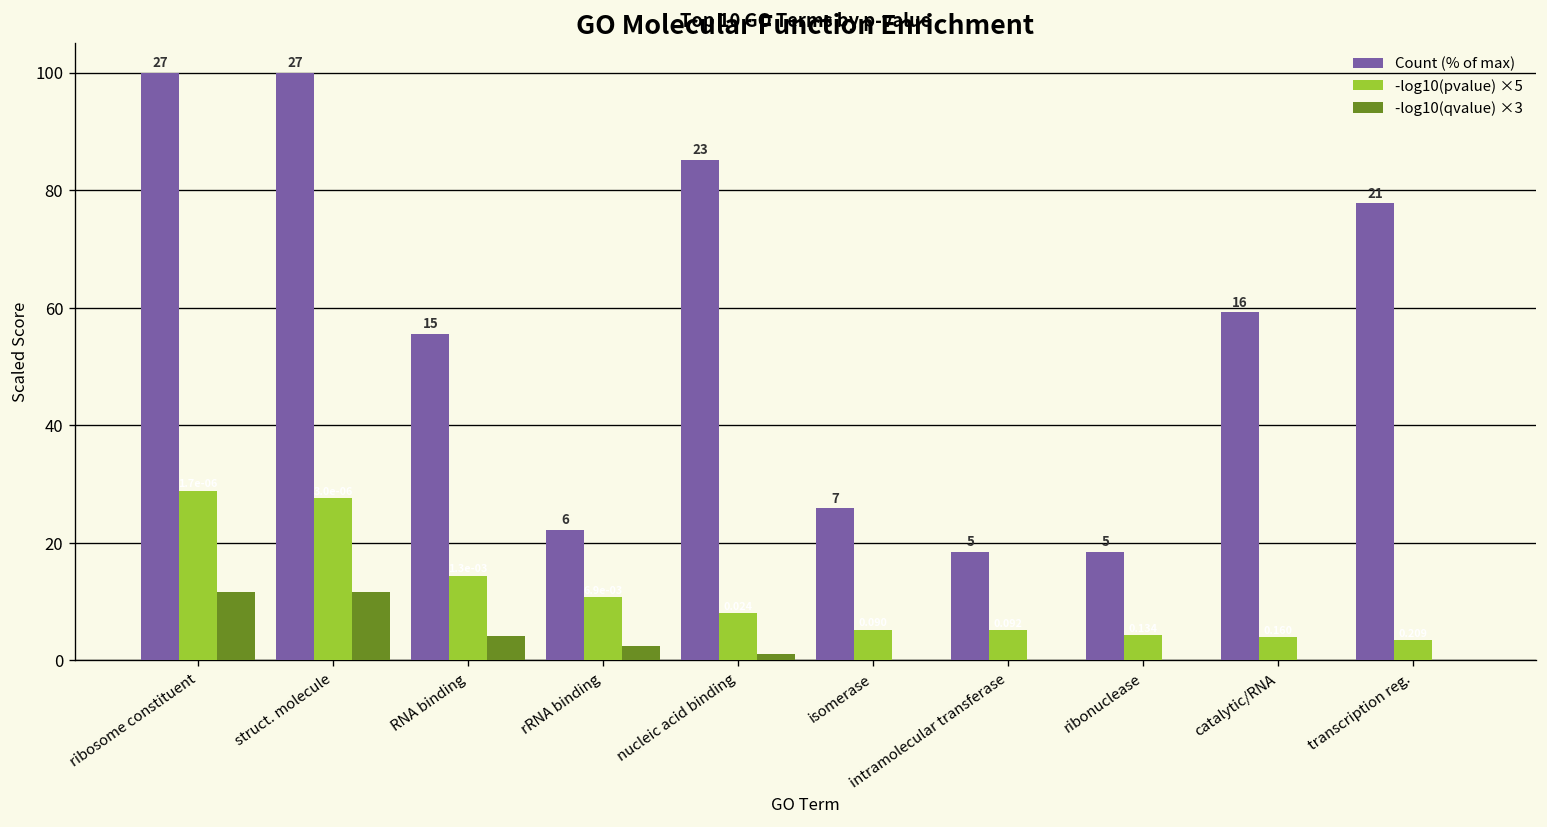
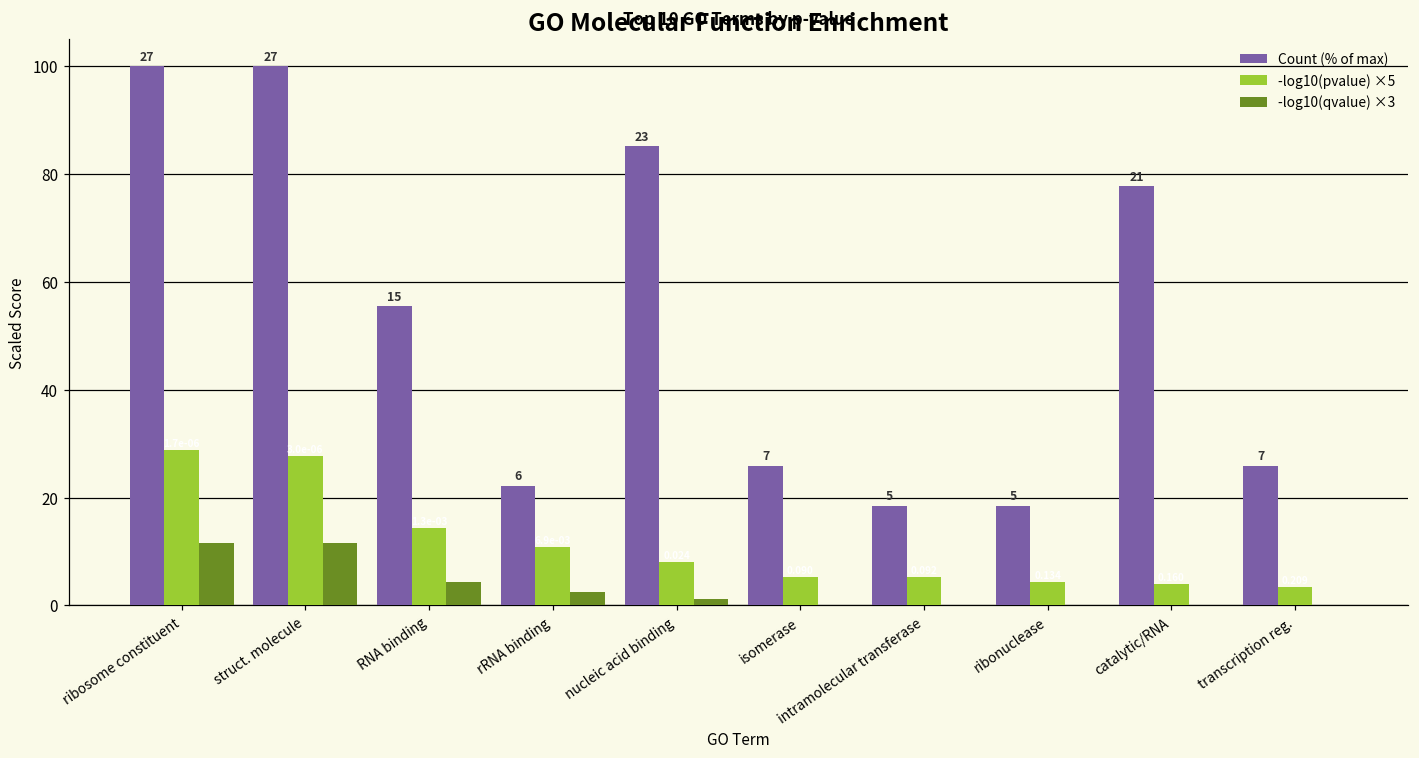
Count (% of max), catalytic/RNA: 16 -> 21
Count (% of max), transcription reg.: 21 -> 7
